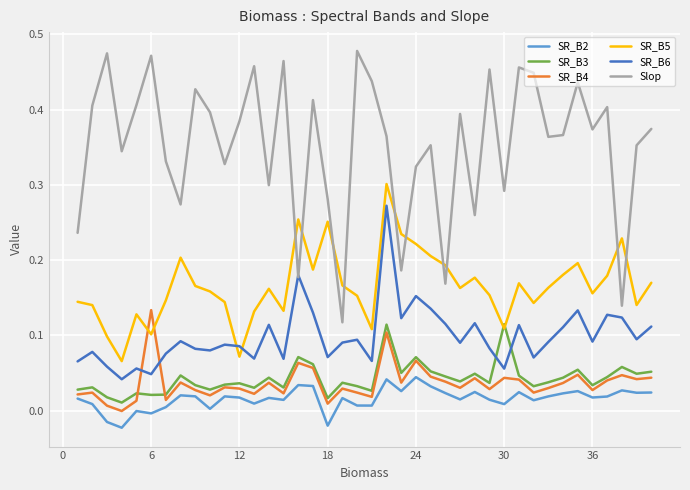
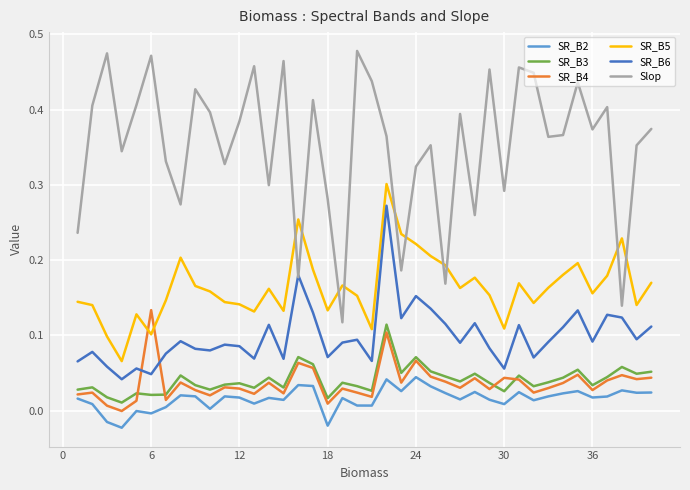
SR_B5, 12: 0.07 -> 0.14
SR_B5, 18: 0.25 -> 0.13
SR_B3, 30: 0.11 -> 0.03
